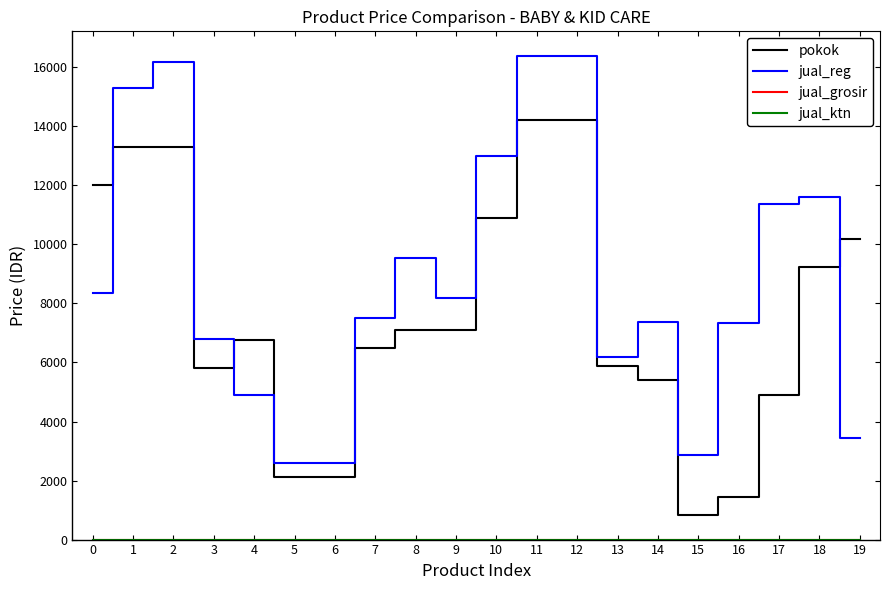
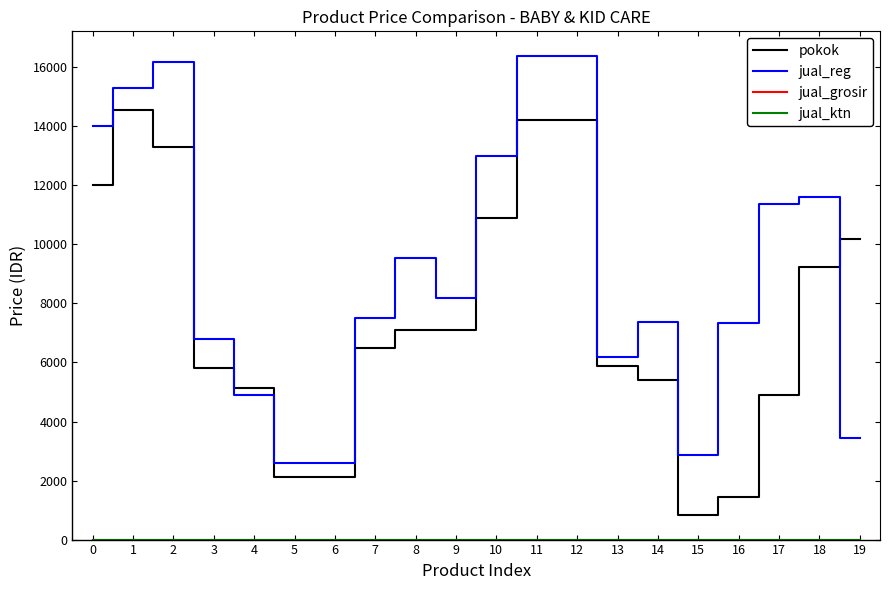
jual_reg, 0: 8300 -> 14000
pokok, 1: 13300 -> 14500
pokok, 4: 6800 -> 5100
